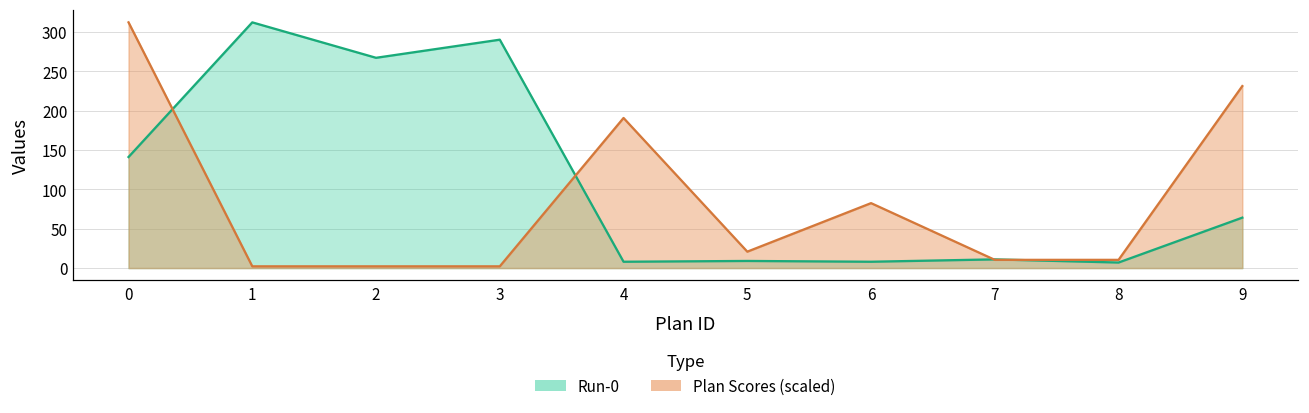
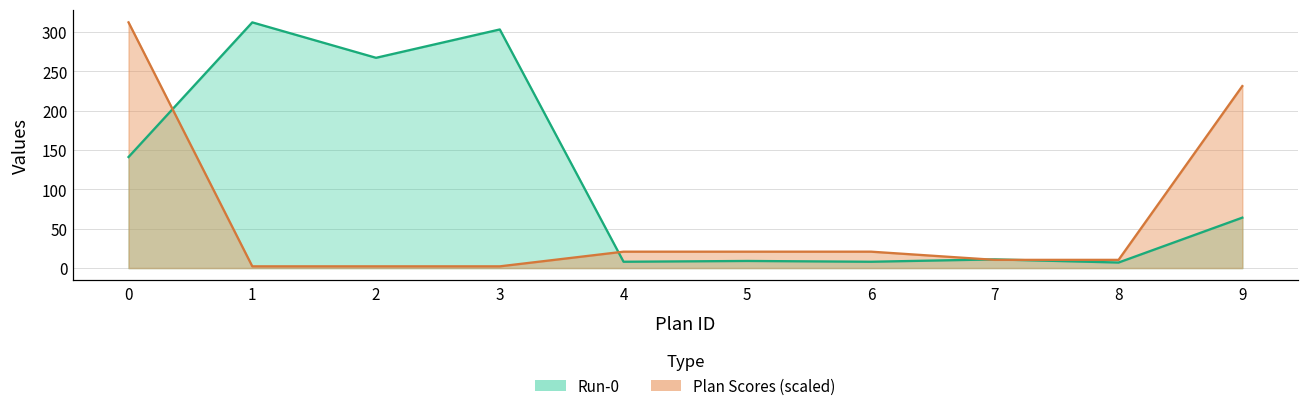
Run-0, 3: 290 -> 300
Plan Scores (scaled), 4: 190 -> 20
Plan Scores (scaled), 6: 80 -> 20
